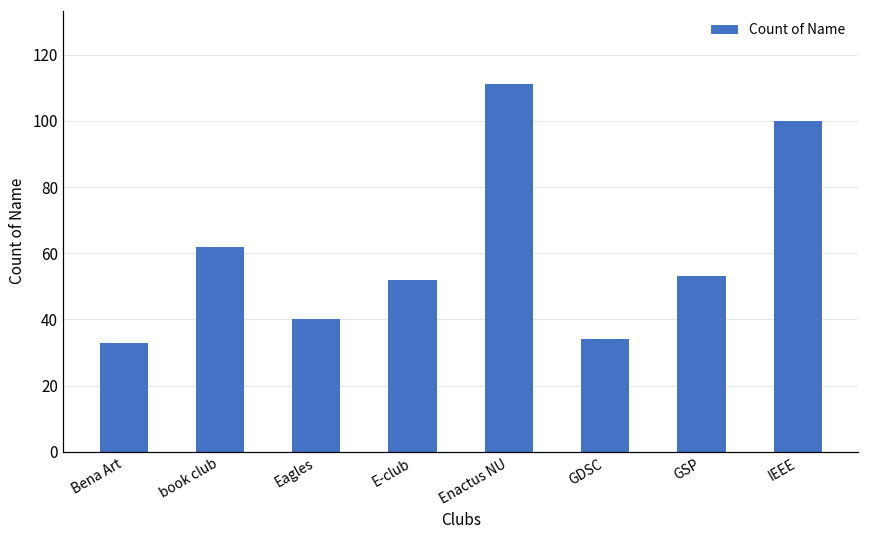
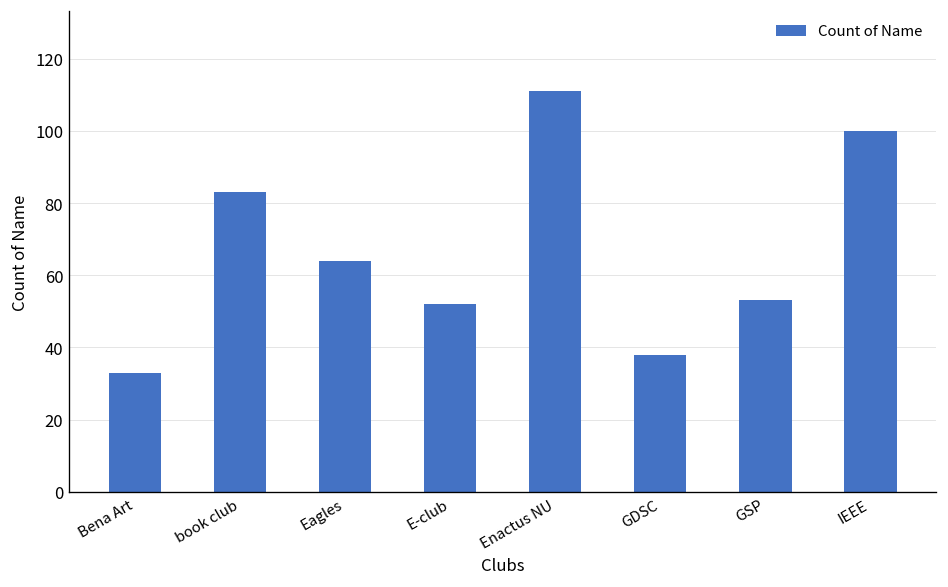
book club: 62 -> 83
Eagles: 40 -> 64
GDSC: 34 -> 38
